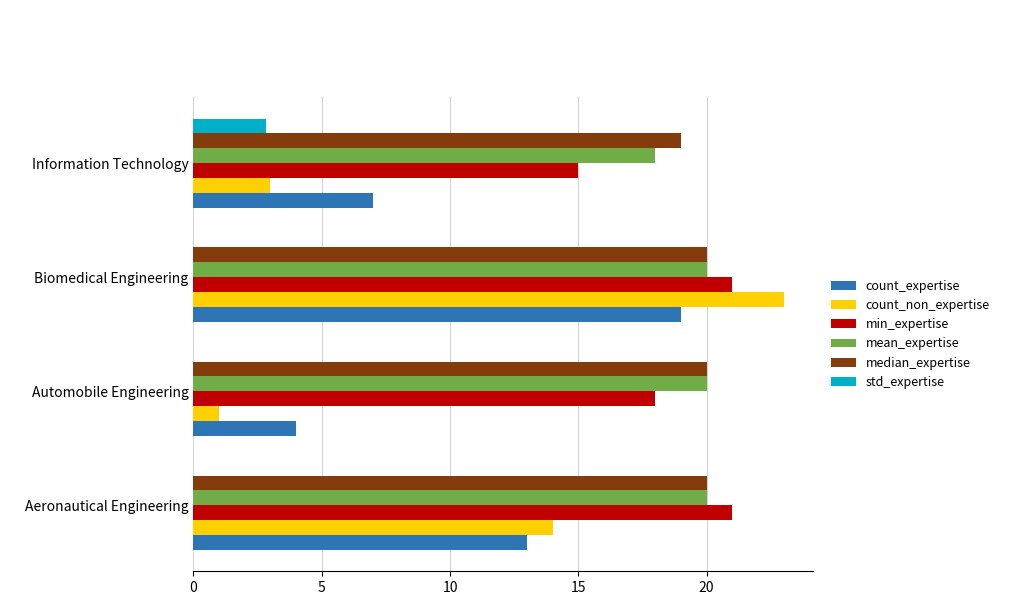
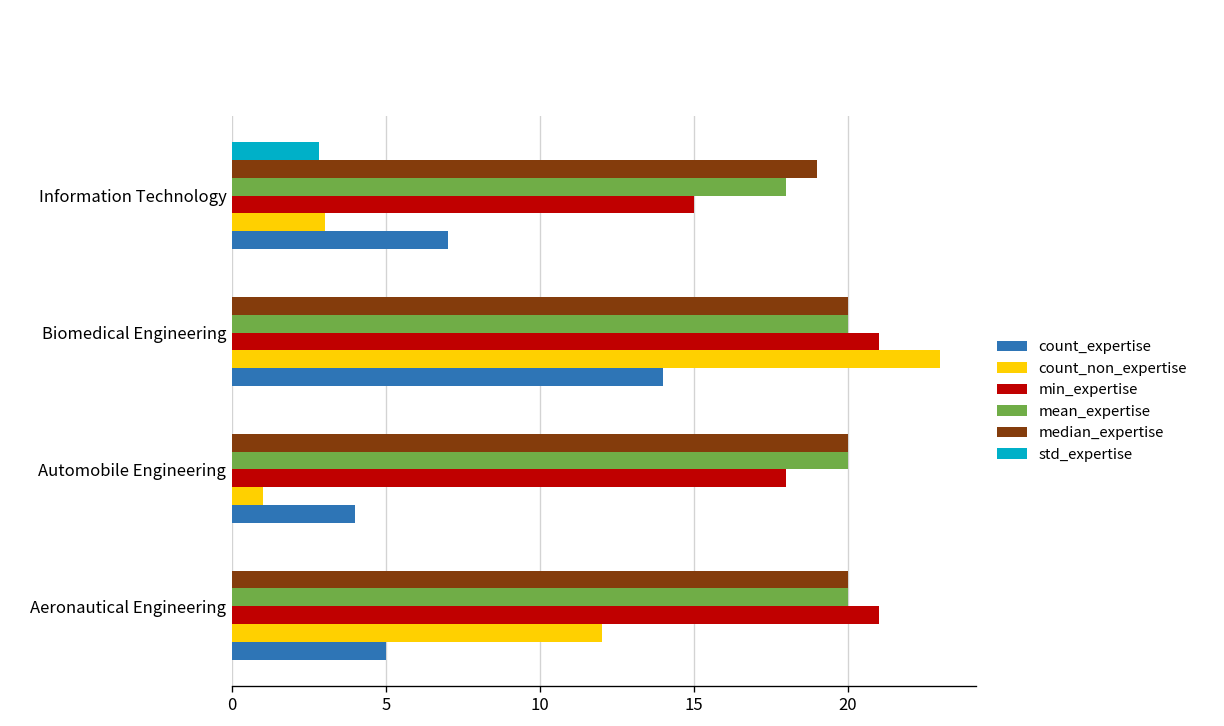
count_expertise, Biomedical Engineering: 19 -> 14
count_non_expertise, Aeronautical Engineering: 14 -> 12
count_expertise, Aeronautical Engineering: 13 -> 5
